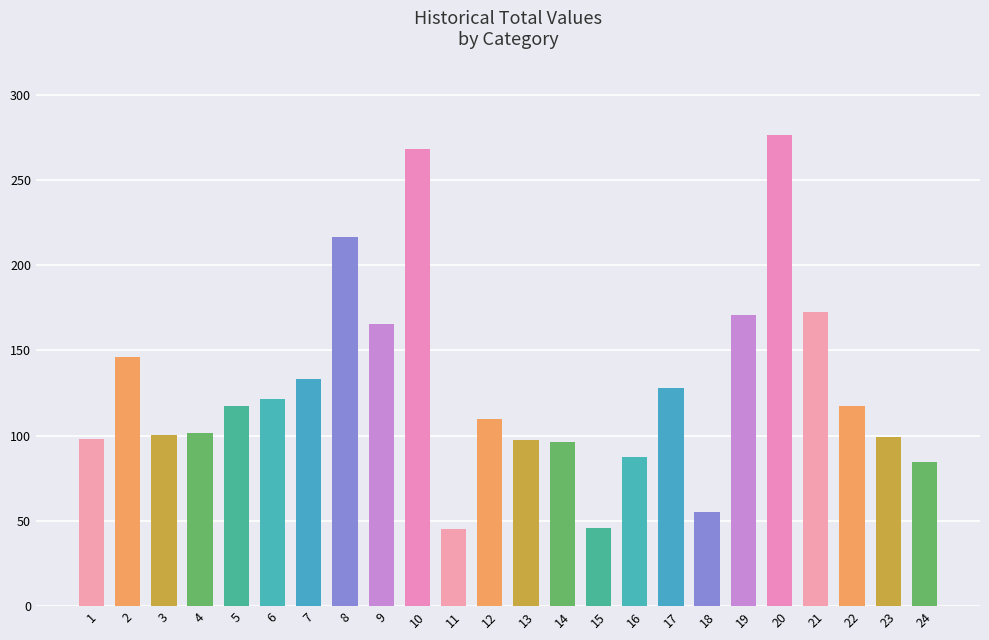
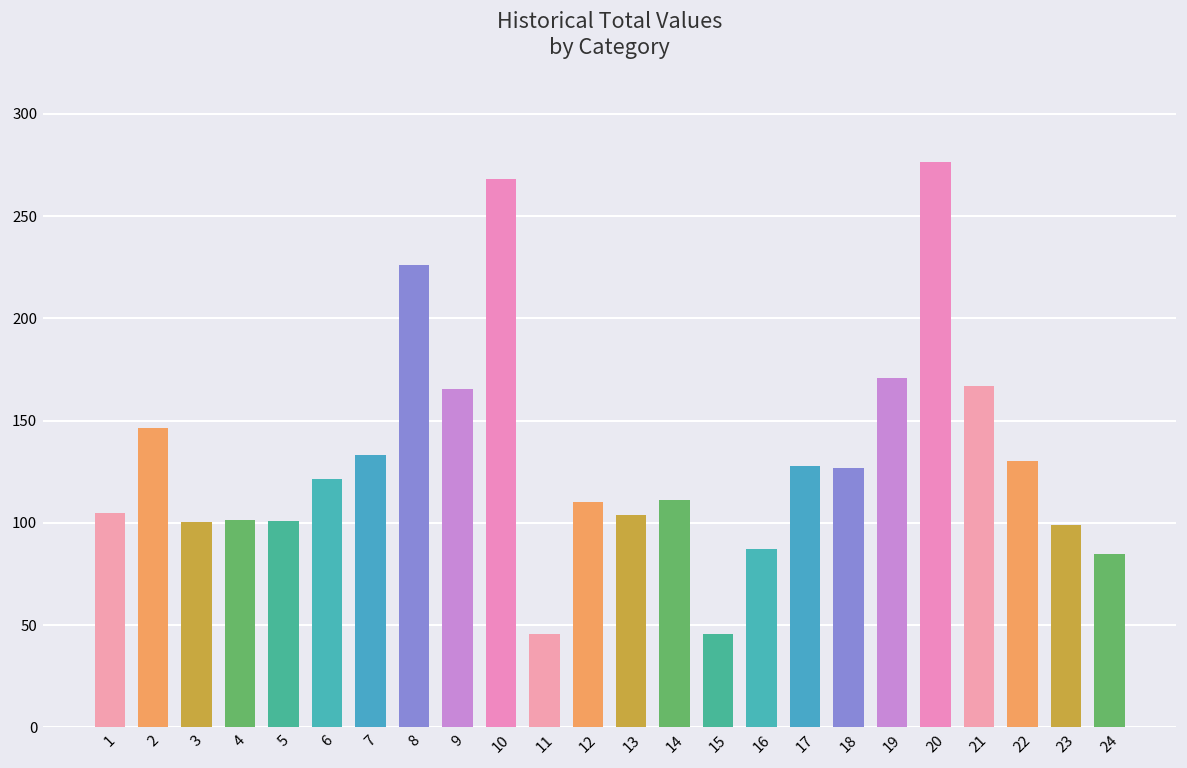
1: 98 -> 105
5: 117 -> 101
8: 216 -> 226
13: 98 -> 104
14: 96 -> 111
18: 55 -> 127
21: 173 -> 167
22: 118 -> 130
